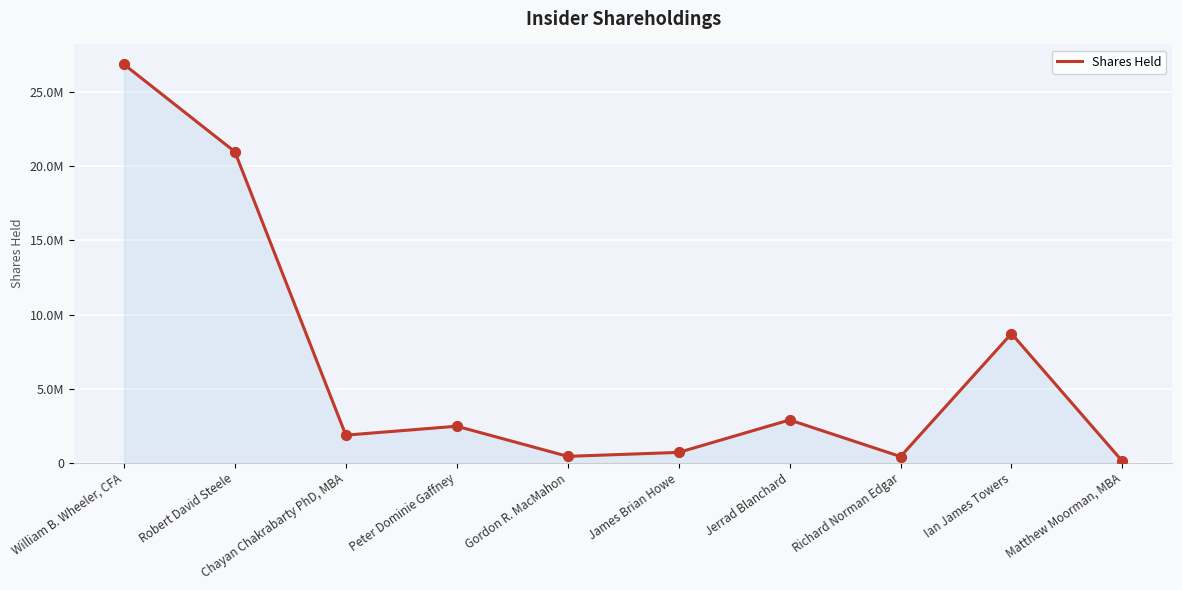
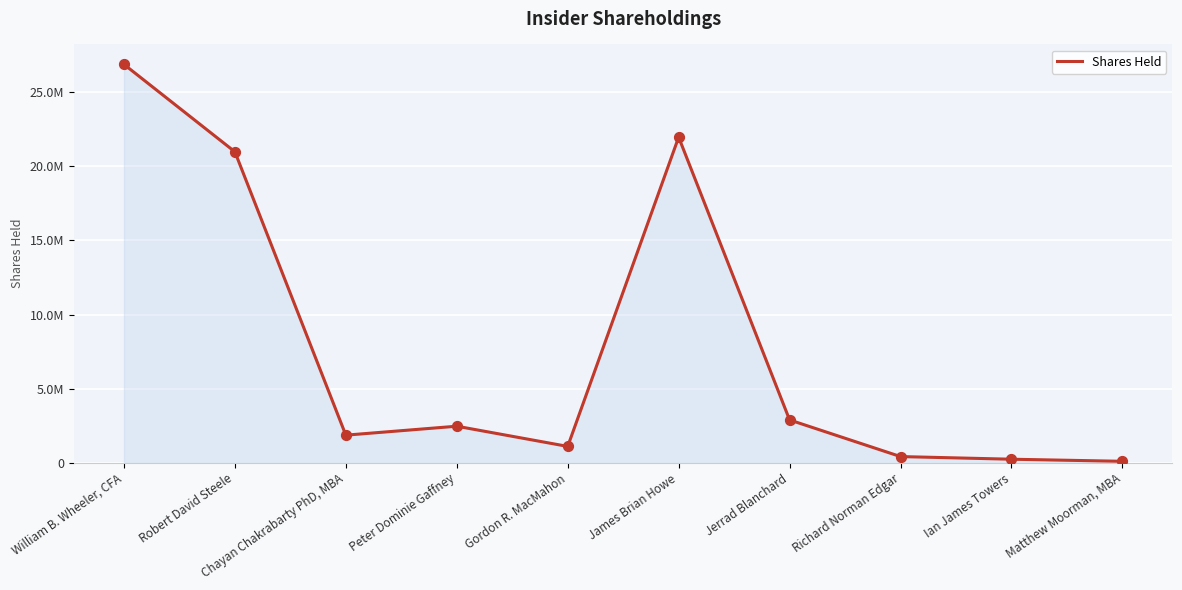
Gordon R. MacMahon: 400000 -> 1100000
James Brian Howe: 700000 -> 22000000
Ian James Towers: 8700000 -> 200000
